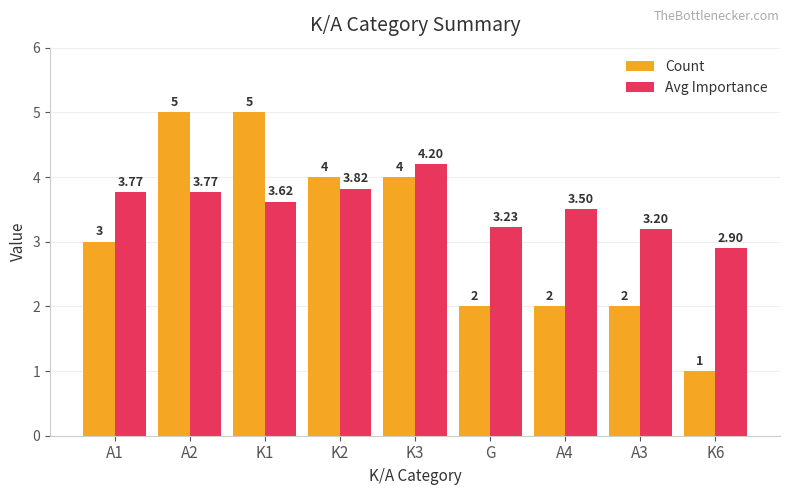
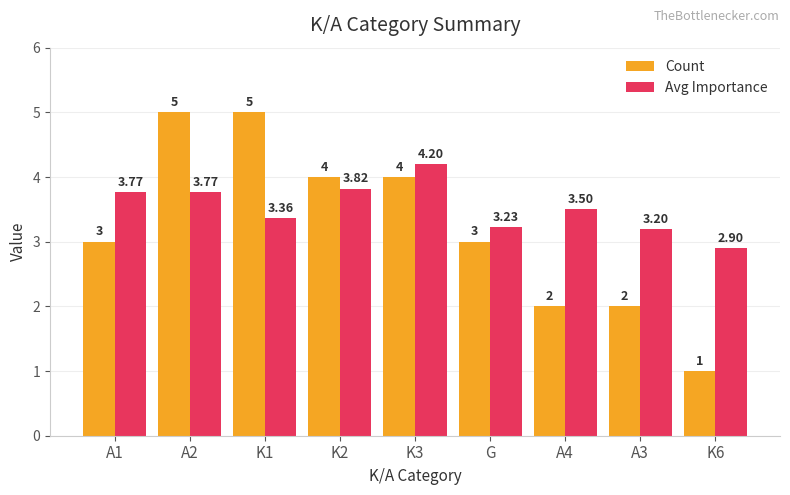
Avg Importance, K1: 3.62 -> 3.36
Count, G: 2 -> 3
